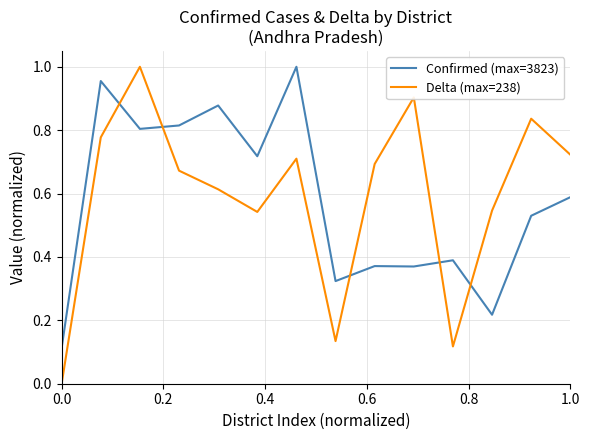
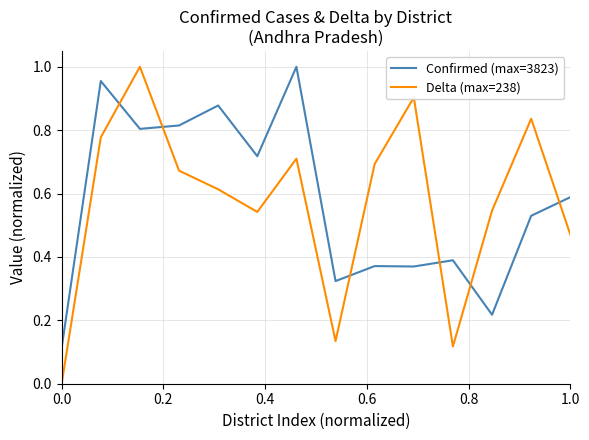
Delta (max=238), 1.0: 0.72 -> 0.47
